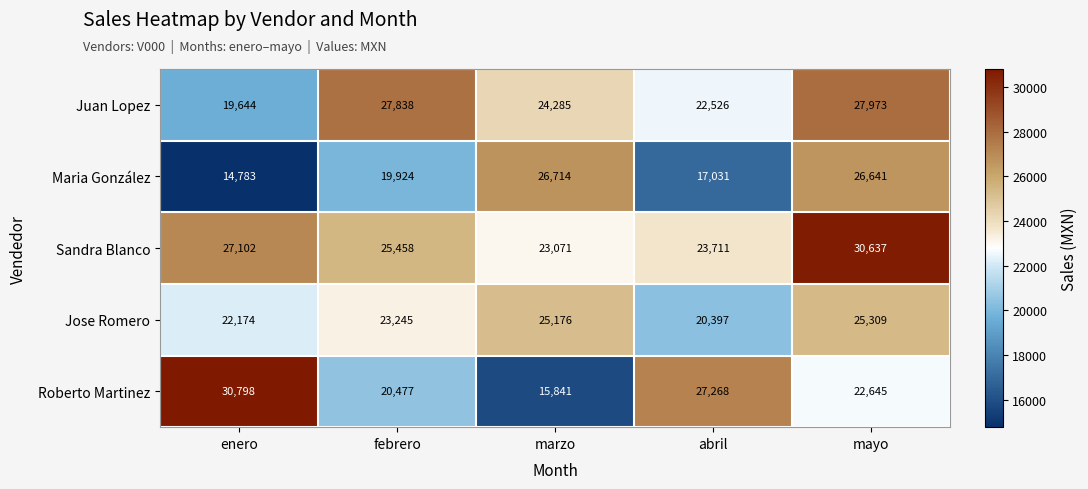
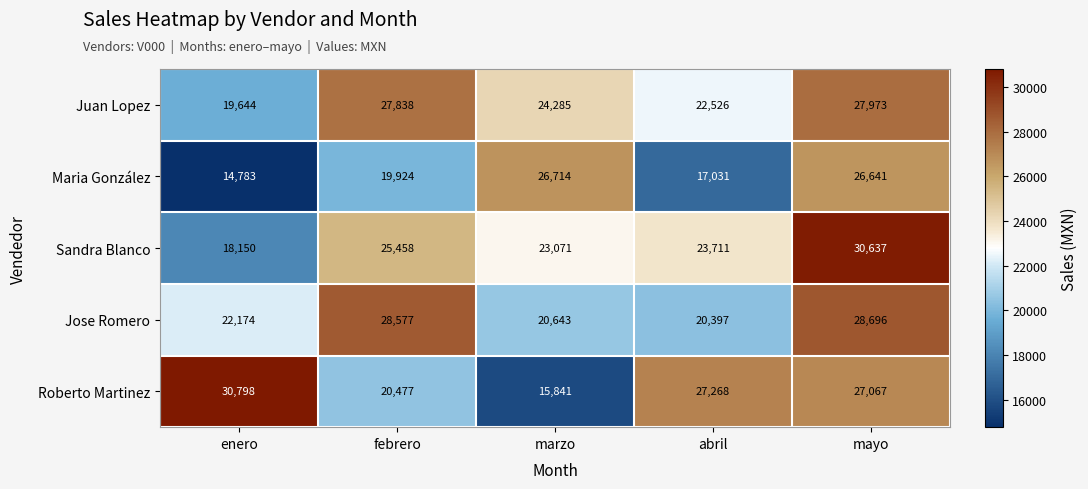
Sandra Blanco, enero: 27,102 -> 18,150
Jose Romero, febrero: 23,245 -> 28,577
Jose Romero, marzo: 25,176 -> 20,643
Jose Romero, mayo: 25,309 -> 28,696
Roberto Martinez, mayo: 22,645 -> 27,067
